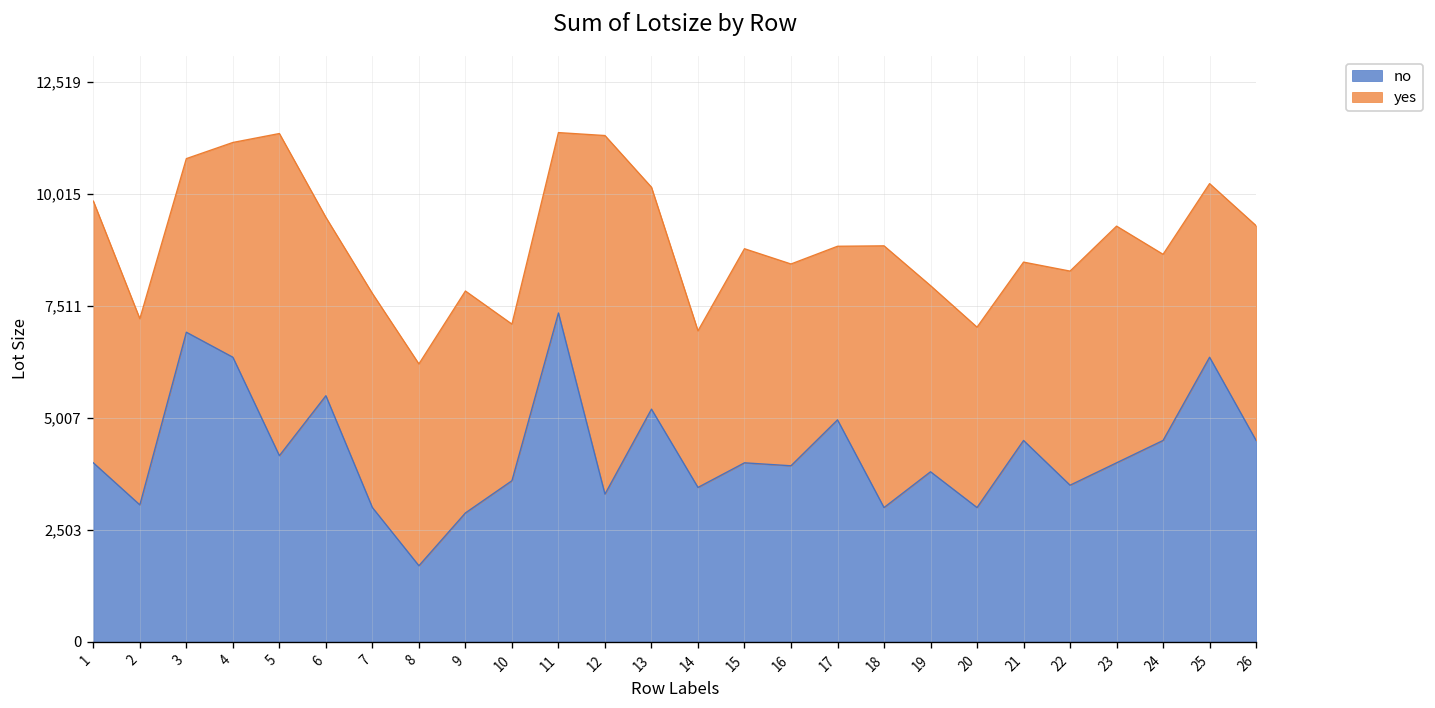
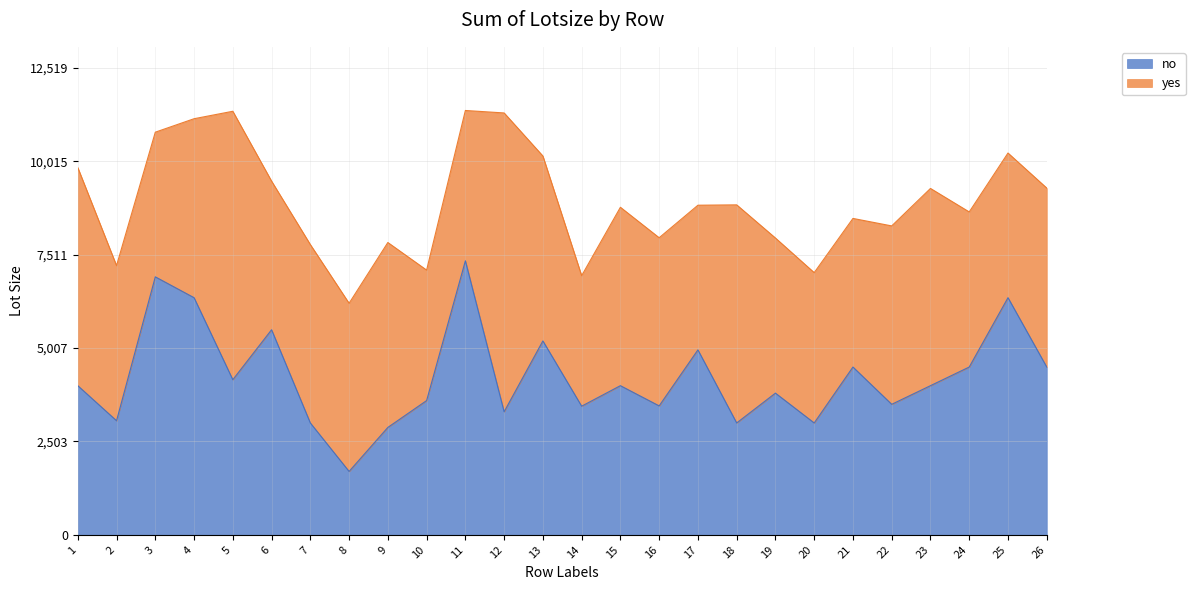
no, 16: 3,900 -> 3,500
